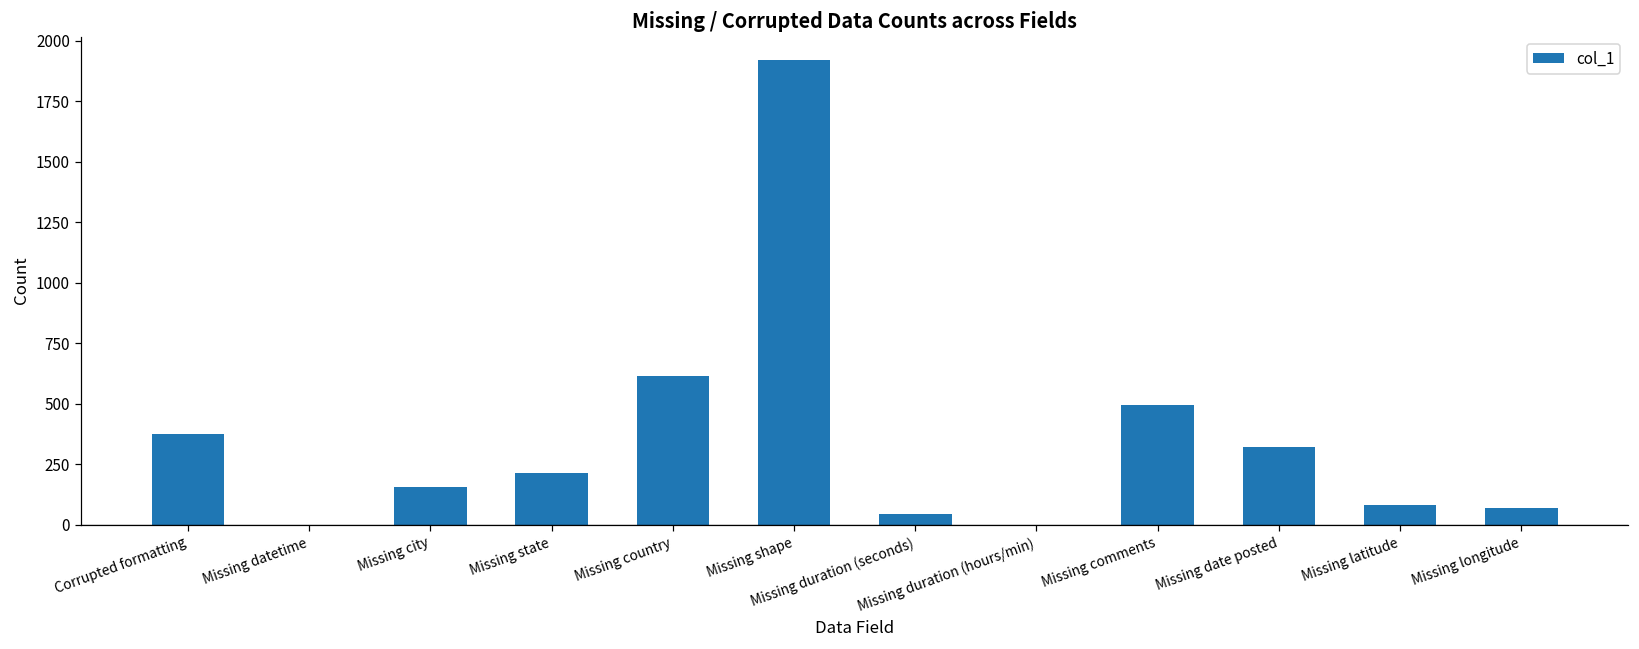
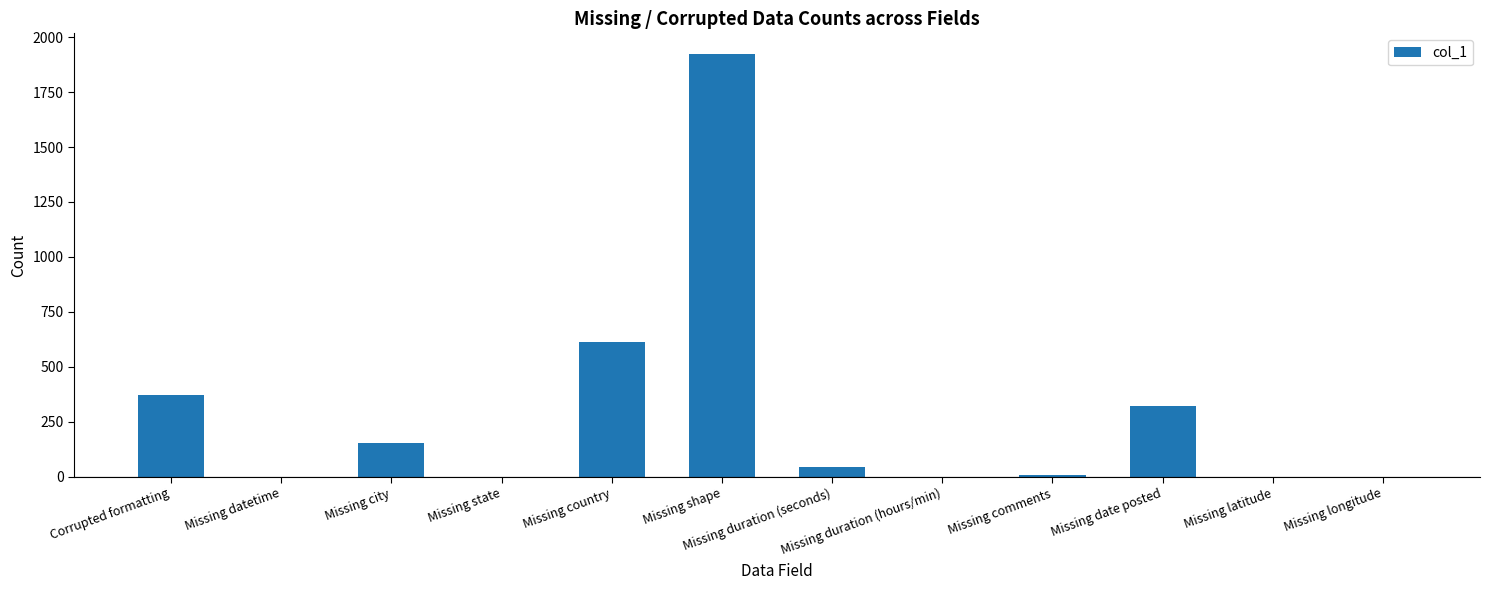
Missing state: 210 -> 0
Missing comments: 500 -> 10
Missing latitude: 80 -> 0
Missing longitude: 70 -> 0
